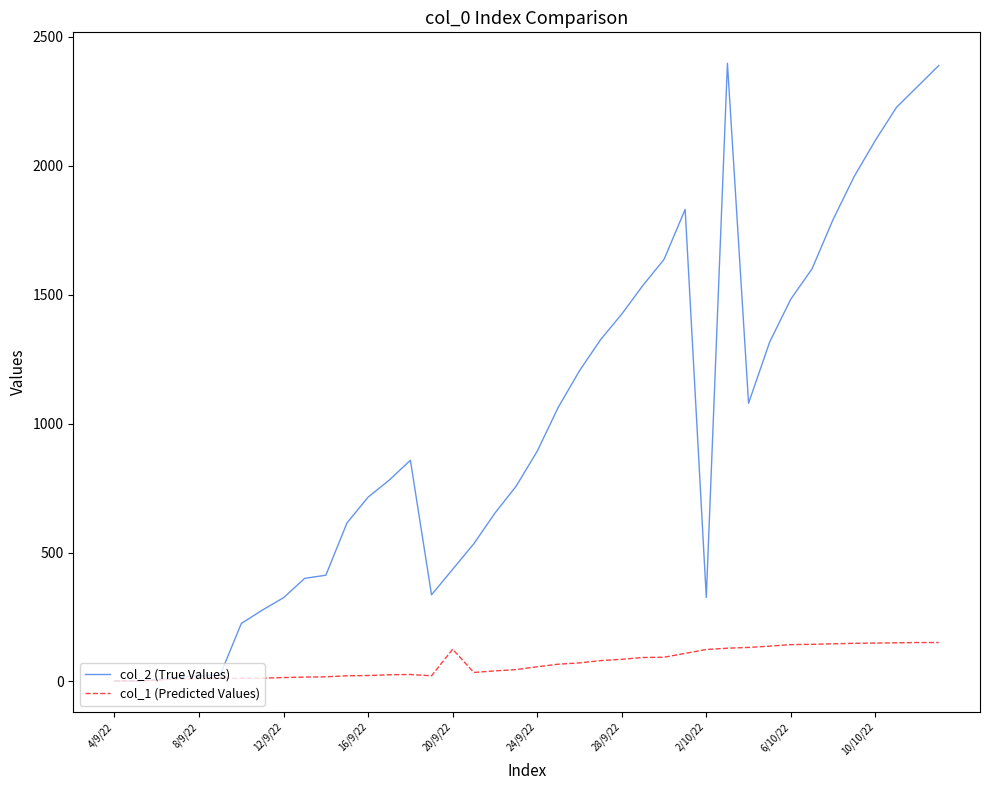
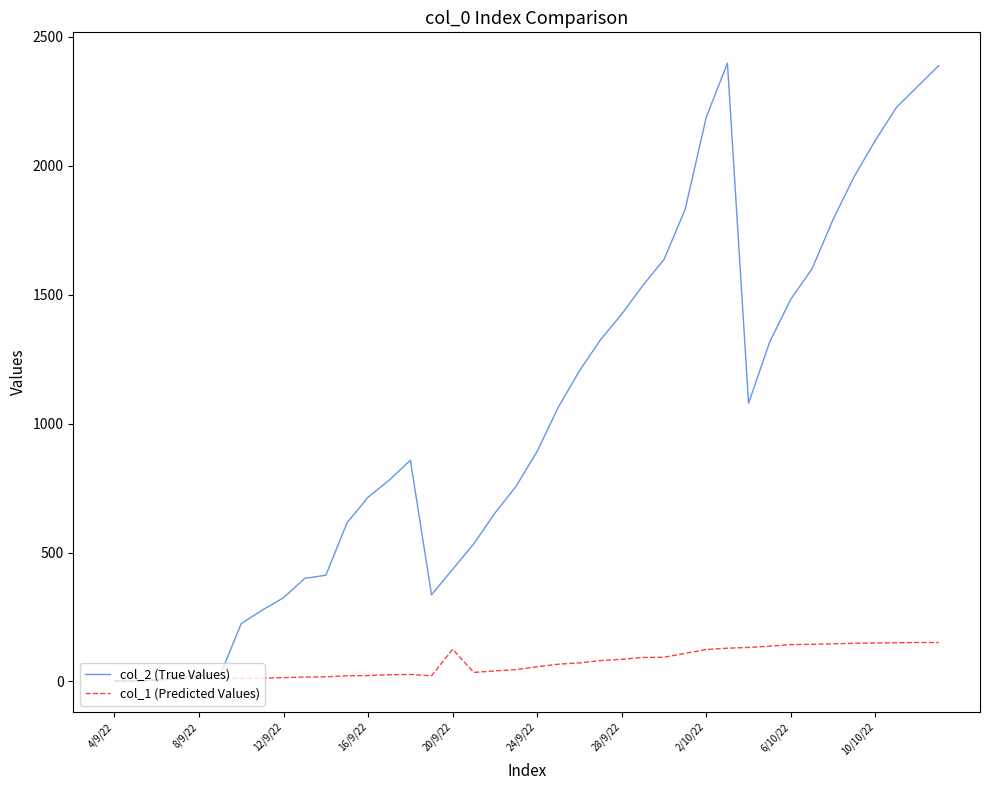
col_2 (True Values), 2/10/22: 330 -> 2190
